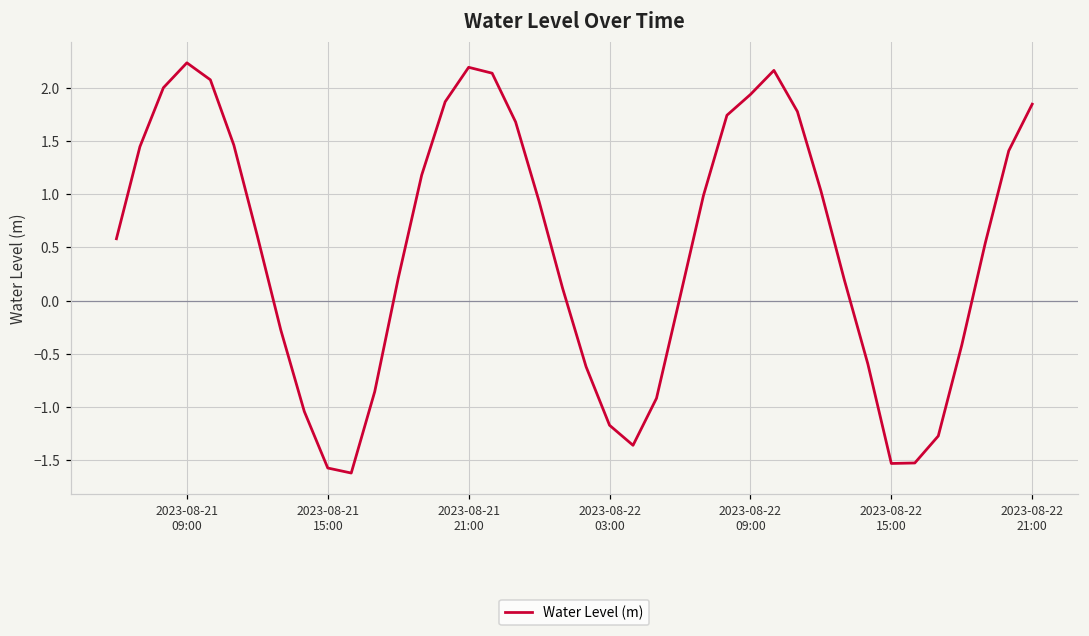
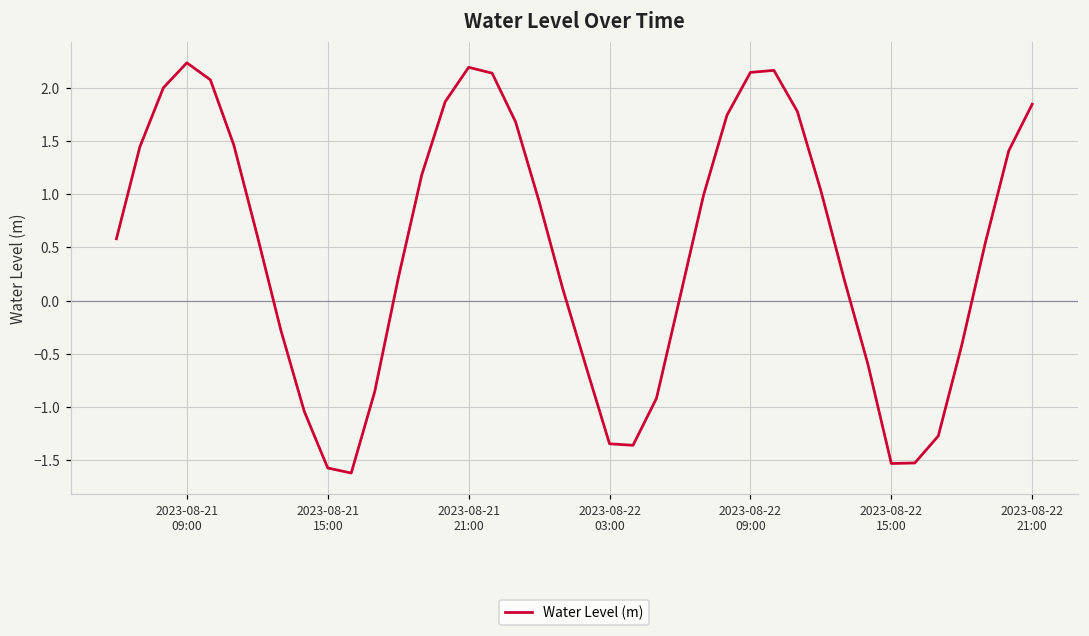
2023-08-22 03:00: -1.2 -> -1.3
2023-08-22 09:00: 1.9 -> 2.1
